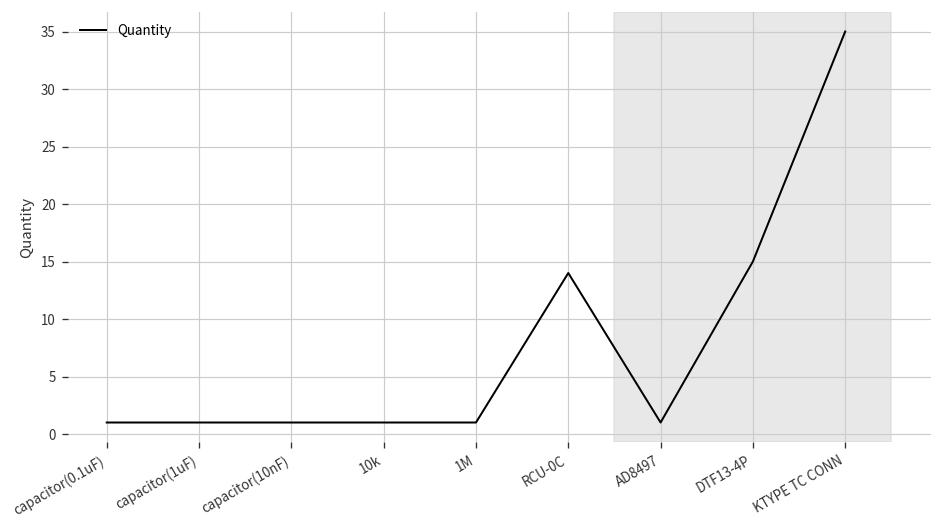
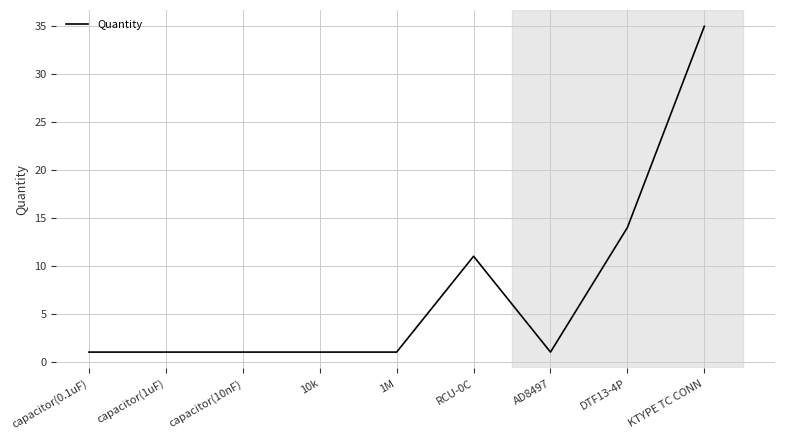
RCU-0C: 14 -> 11
DTF13-4P: 15 -> 14
